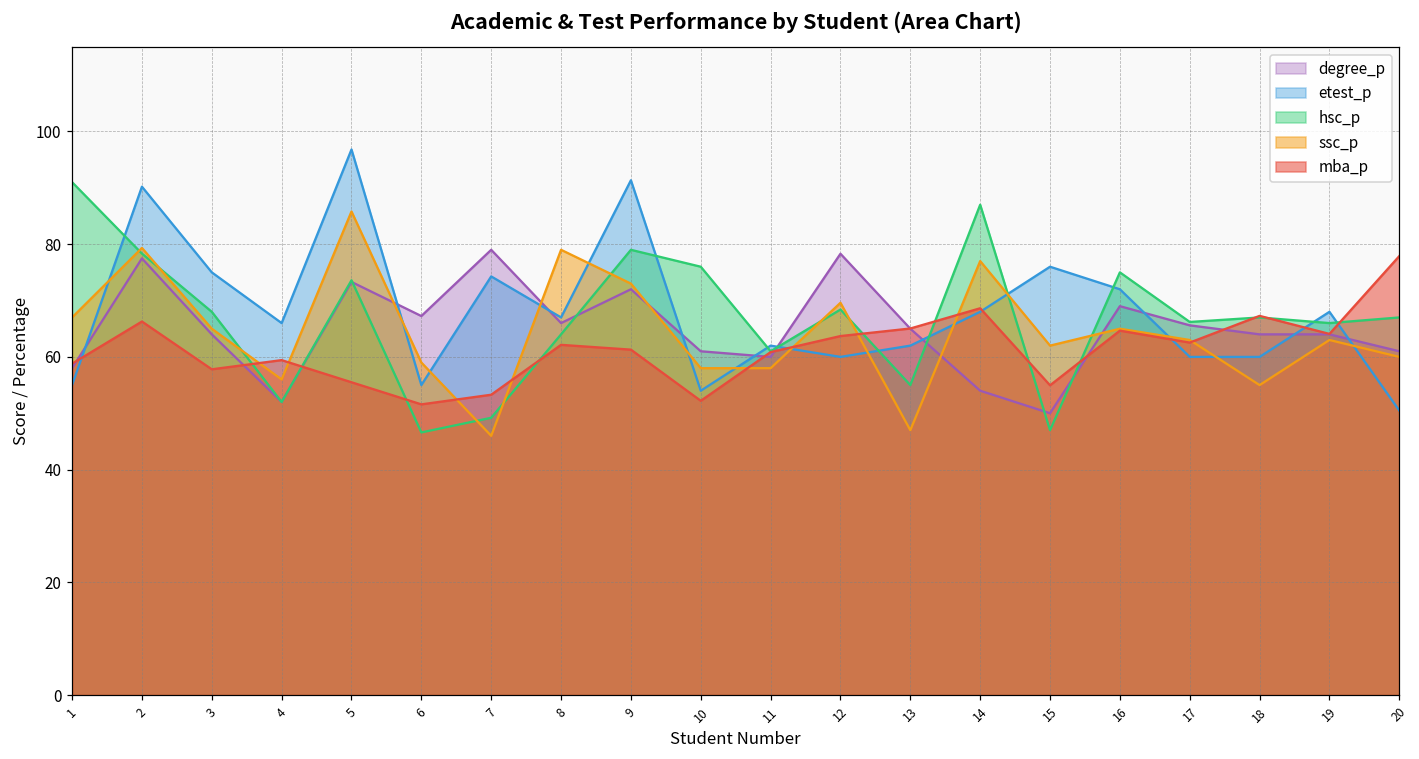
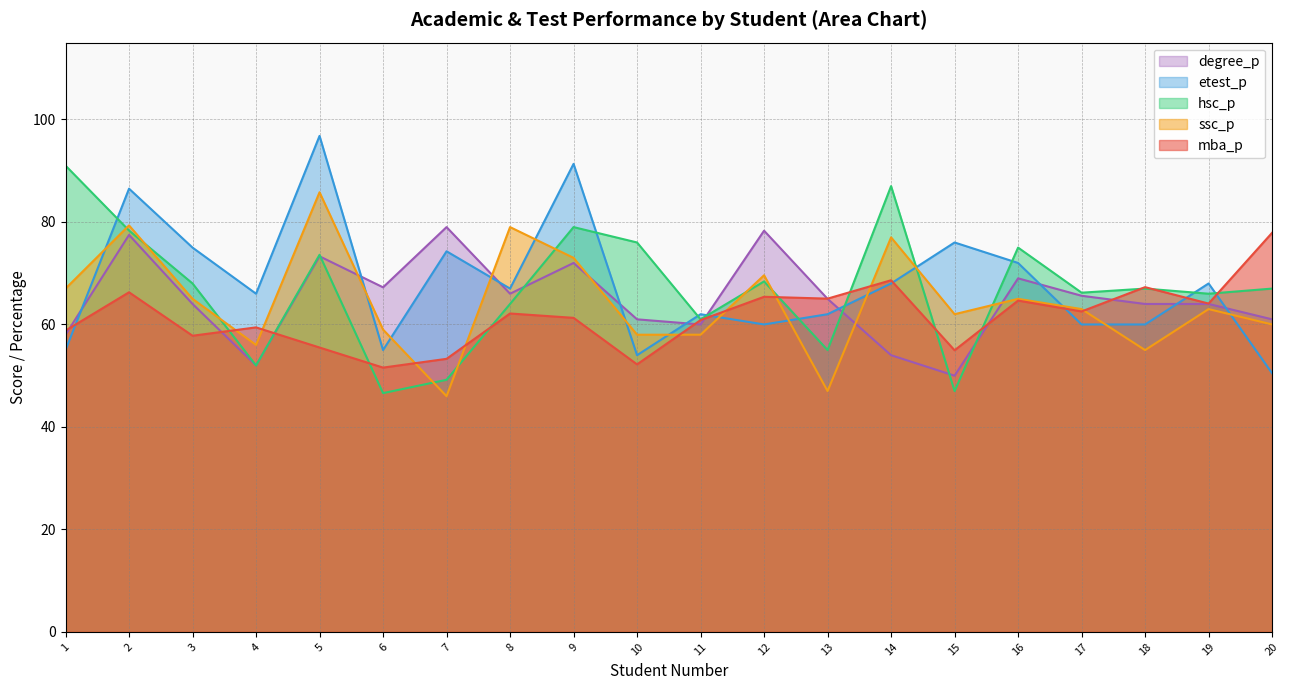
etest_p, 2: 90 -> 87
mba_p, 12: 64 -> 65
